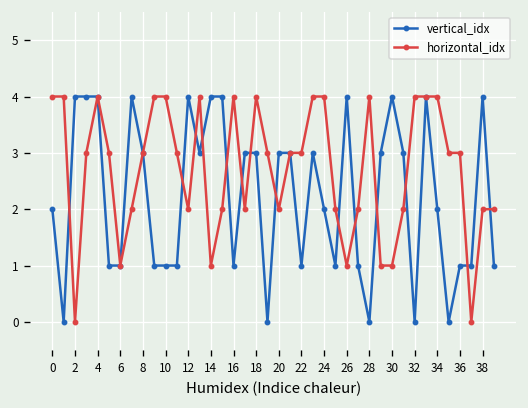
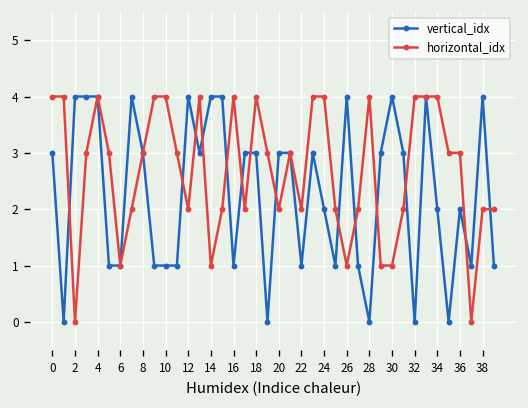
vertical_idx, 0: 2 -> 3
horizontal_idx, 22: 3 -> 2
vertical_idx, 36: 1 -> 2
